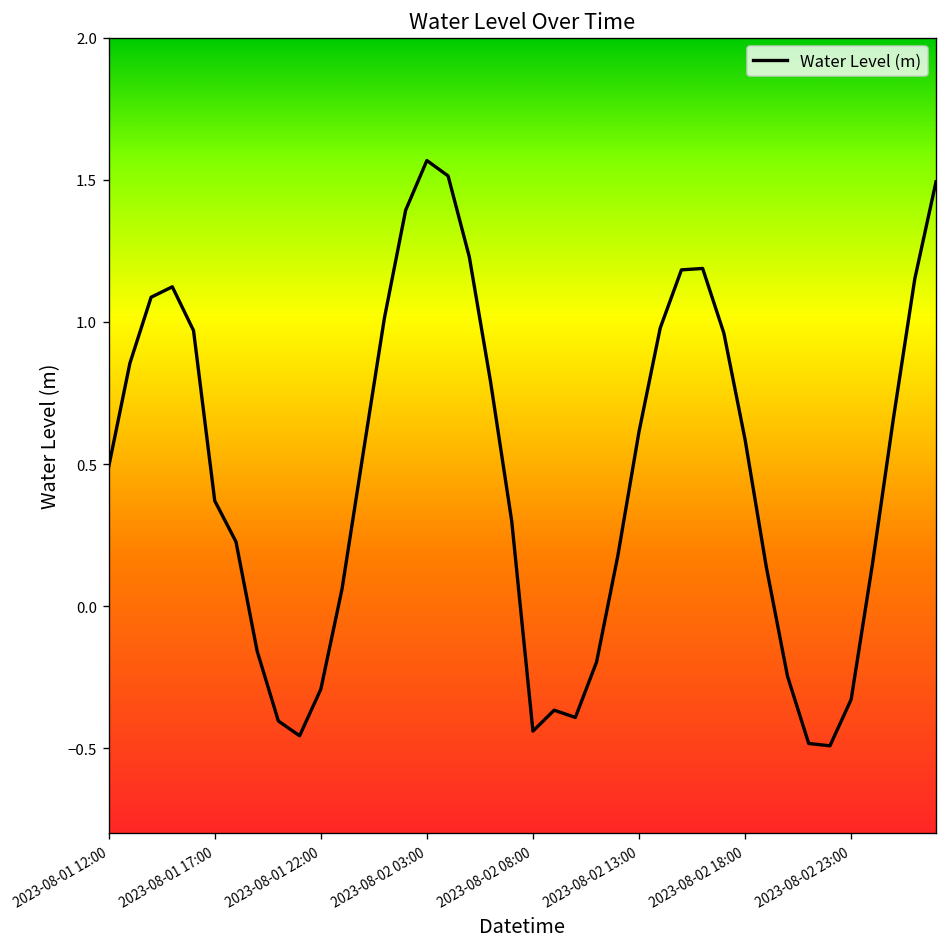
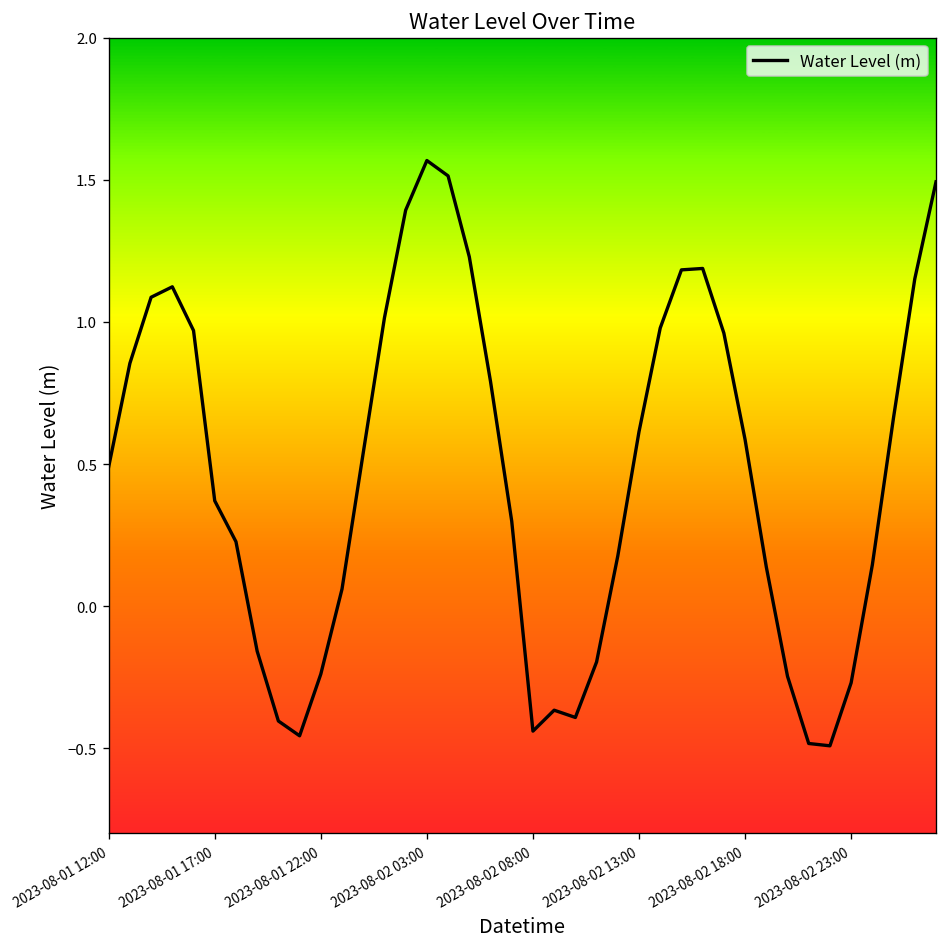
2023-08-01 22:00: -0.29 -> -0.24
2023-08-02 23:00: -0.33 -> -0.27
